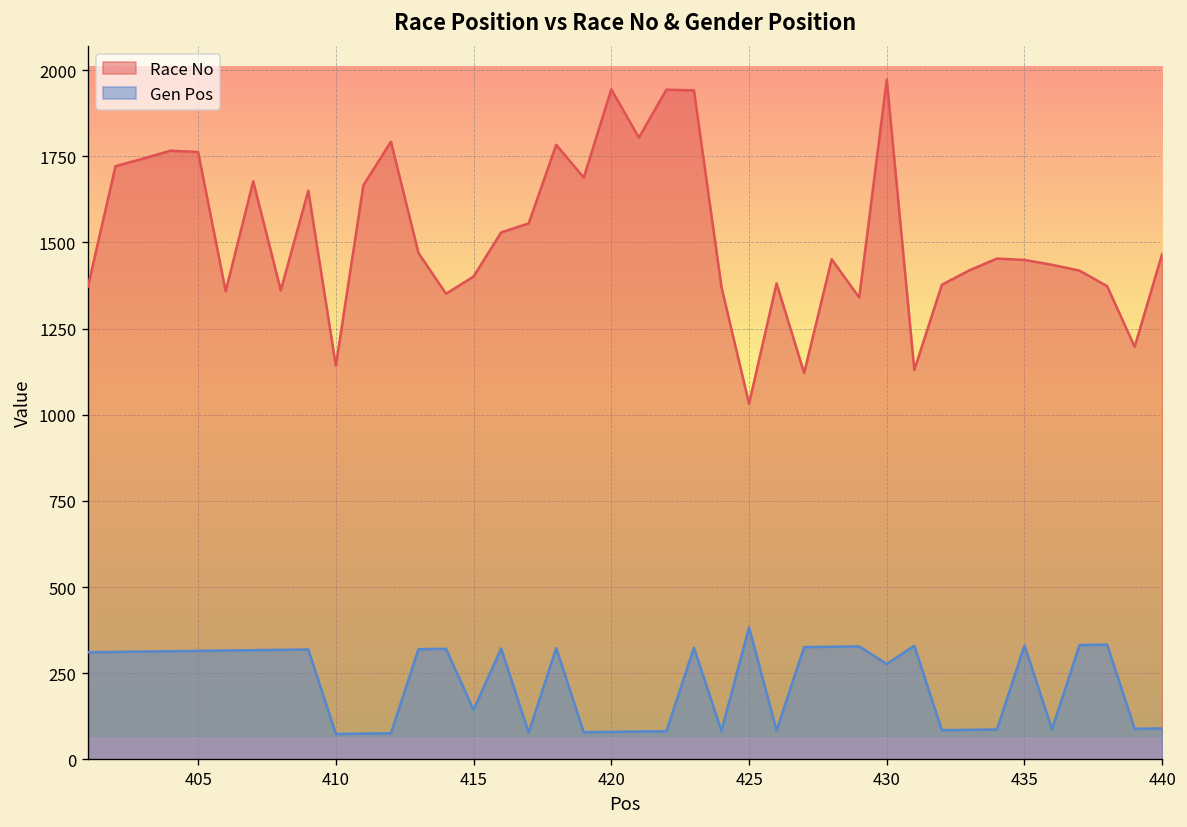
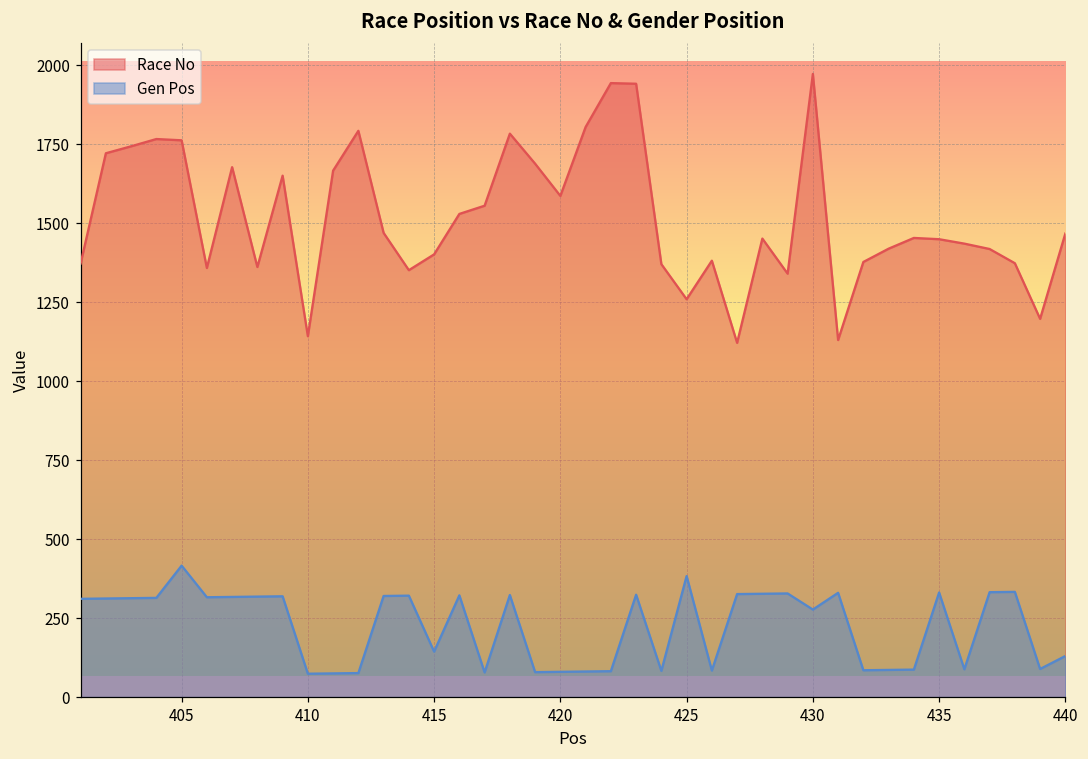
Gen Pos, 405: 320 -> 420
Race No, 420: 1940 -> 1590
Race No, 425: 1030 -> 1260
Gen Pos, 440: 90 -> 130
